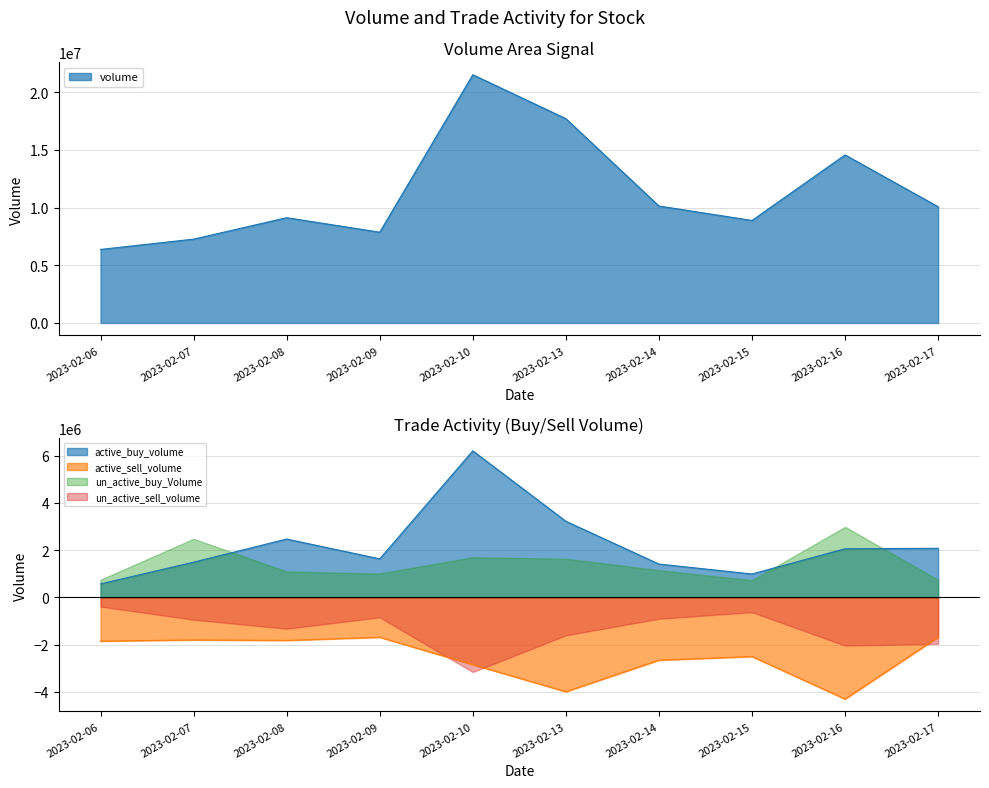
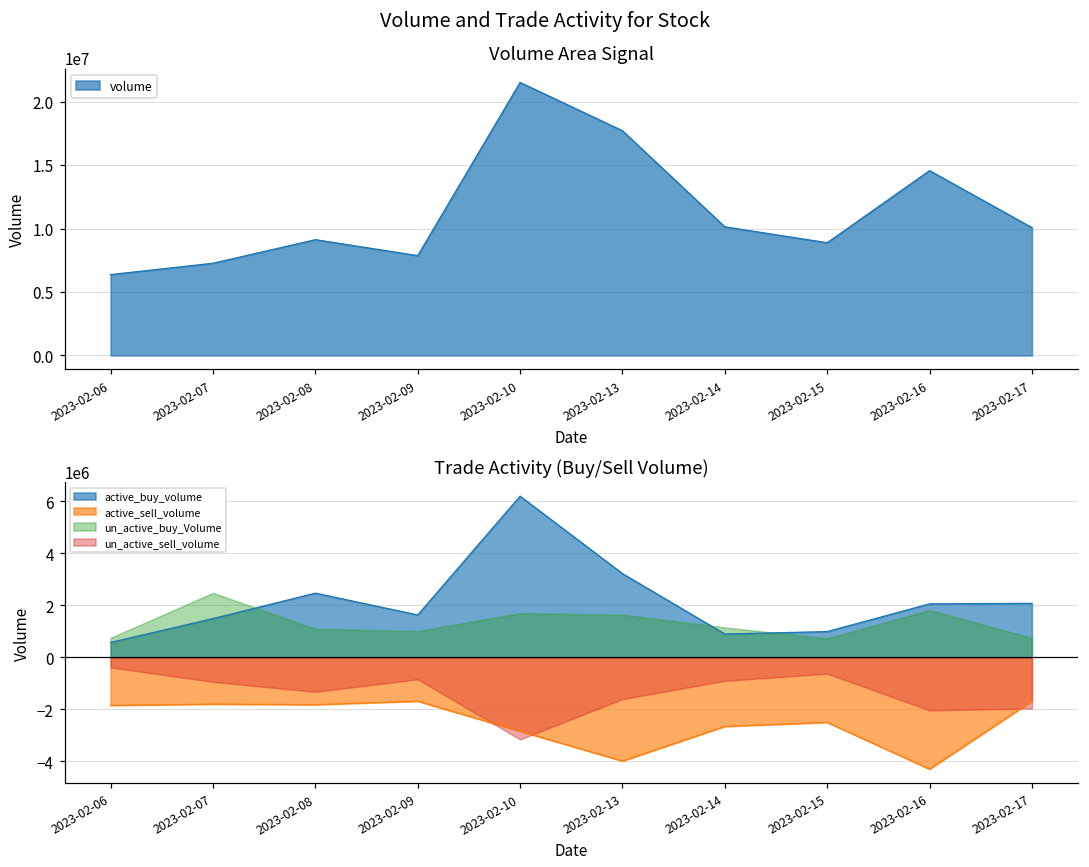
Trade Activity (Buy/Sell Volume), active_buy_volume, 2023-02-14: 1400000 -> 900000
Trade Activity (Buy/Sell Volume), un_active_buy_Volume, 2023-02-16: 3000000 -> 1800000
